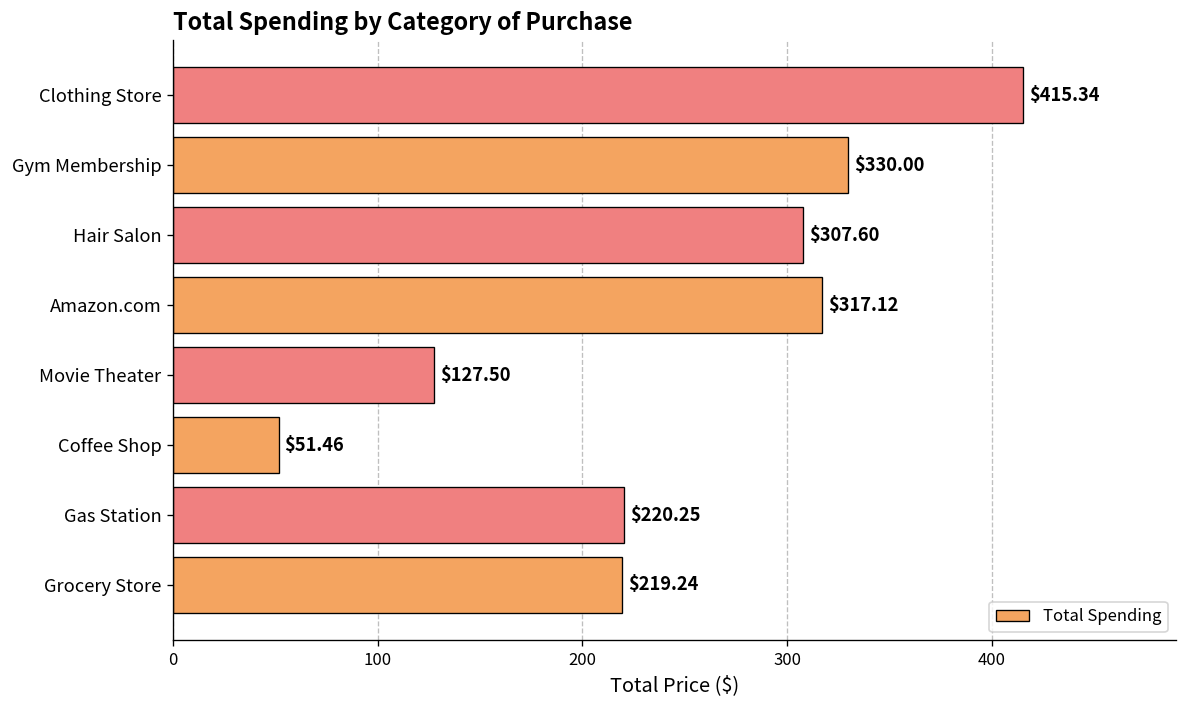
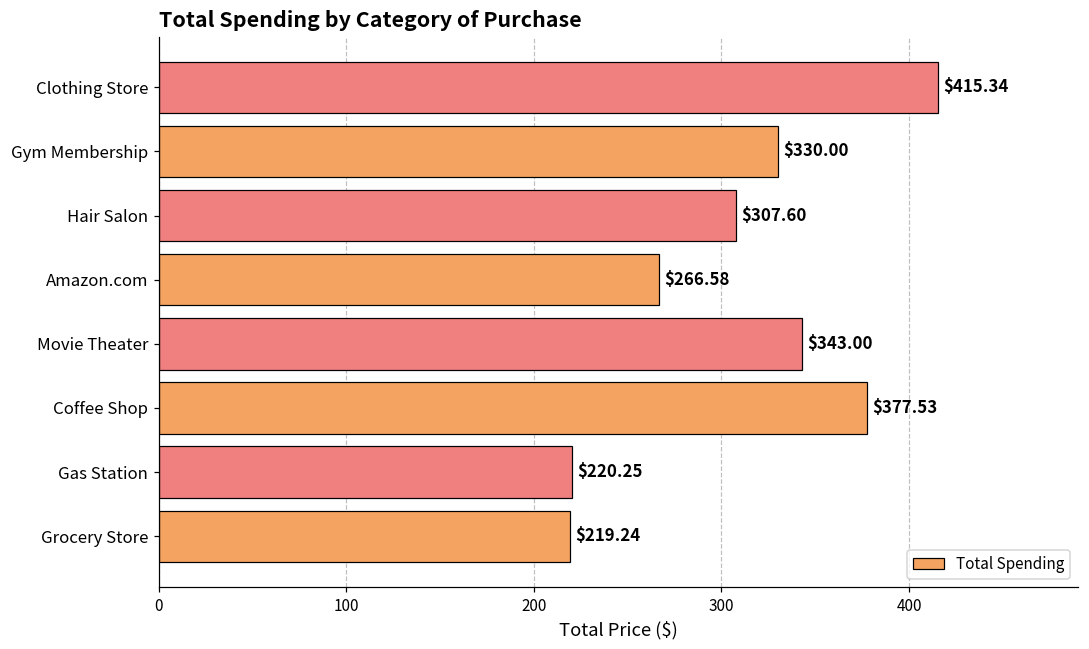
Amazon.com: $317.12 -> $266.58
Movie Theater: $127.50 -> $343.00
Coffee Shop: $51.46 -> $377.53
